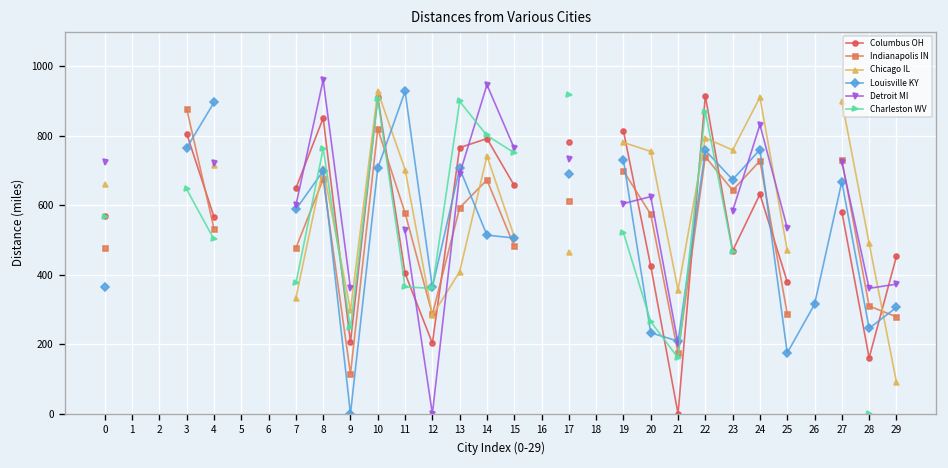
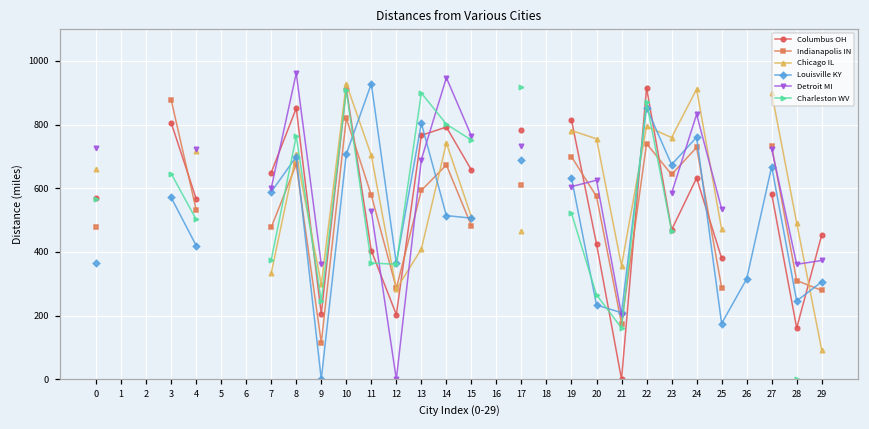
Louisville KY, 3: 770 -> 570
Louisville KY, 4: 900 -> 420
Louisville KY, 13: 710 -> 800
Louisville KY, 19: 730 -> 630
Louisville KY, 22: 760 -> 850
